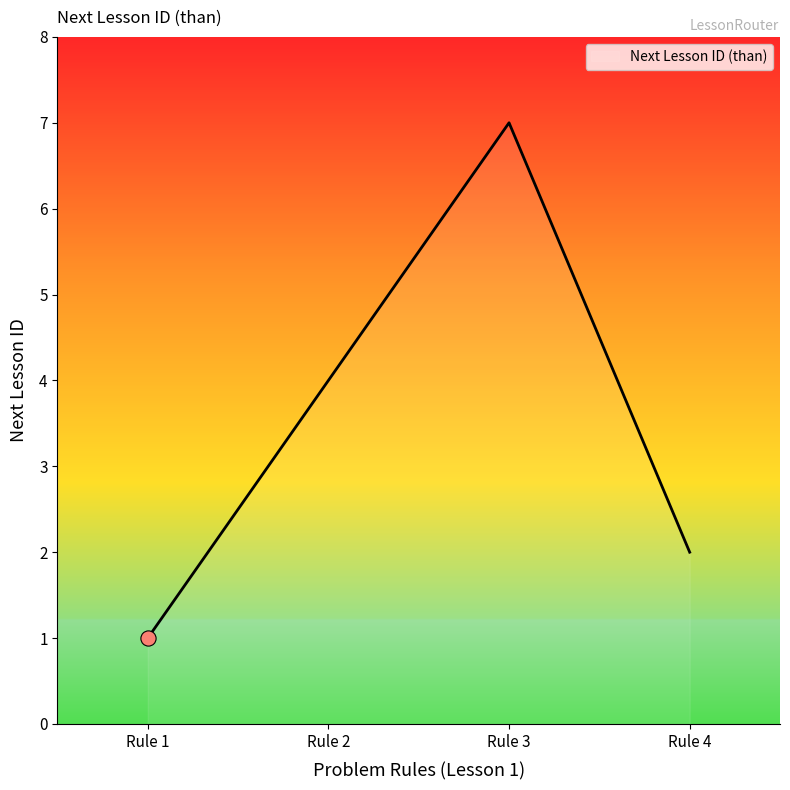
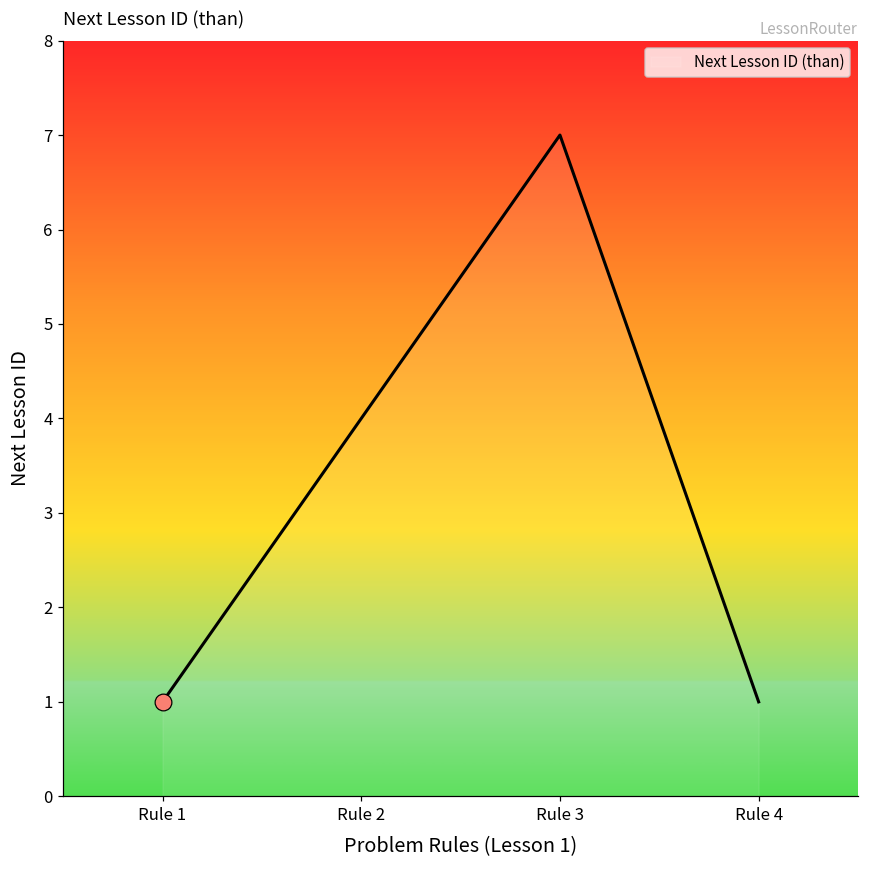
Next Lesson ID (than), Rule 4: 2 -> 1
